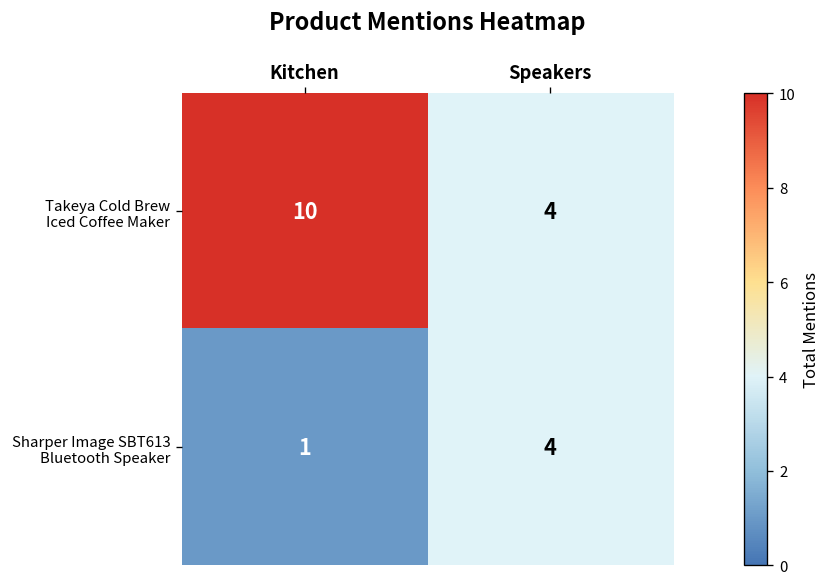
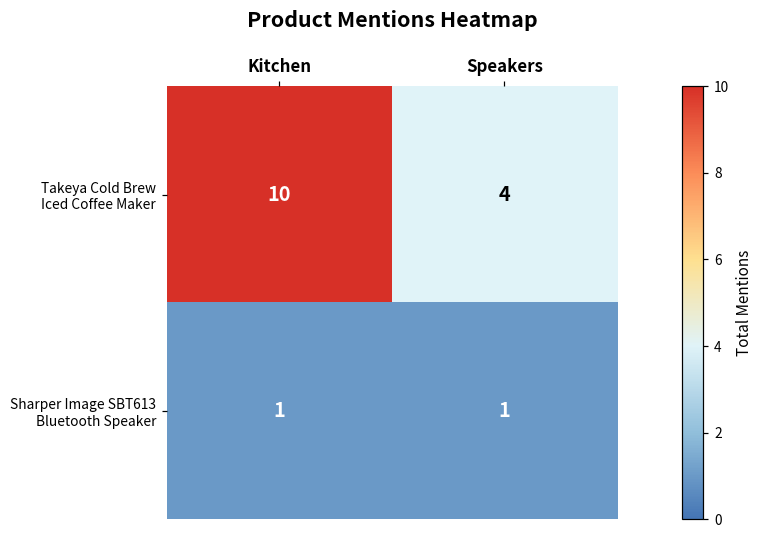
Sharper Image SBT613 Bluetooth Speaker, Speakers: 4 -> 1
